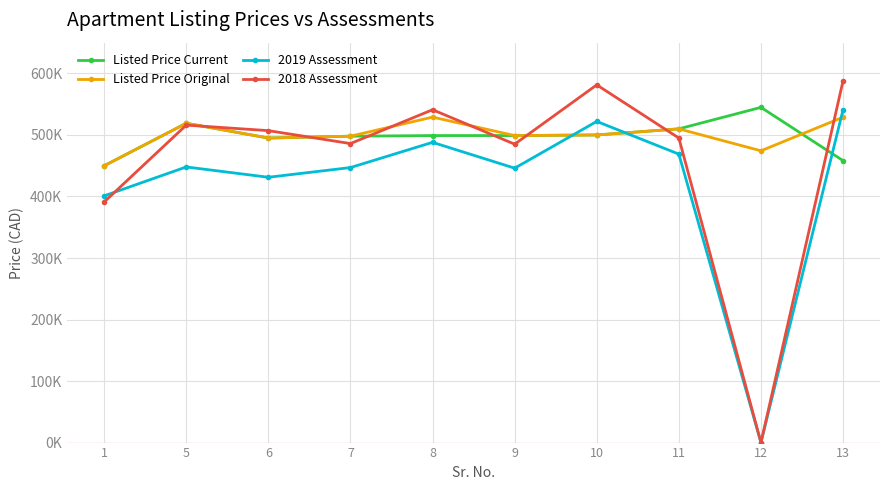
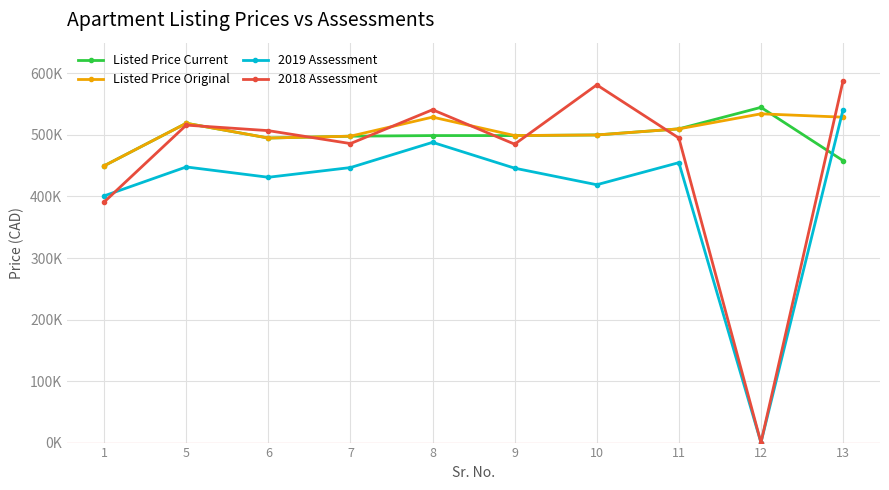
2019 Assessment, 10: 520000 -> 420000
2019 Assessment, 11: 470000 -> 460000
Listed Price Original, 12: 470000 -> 530000
